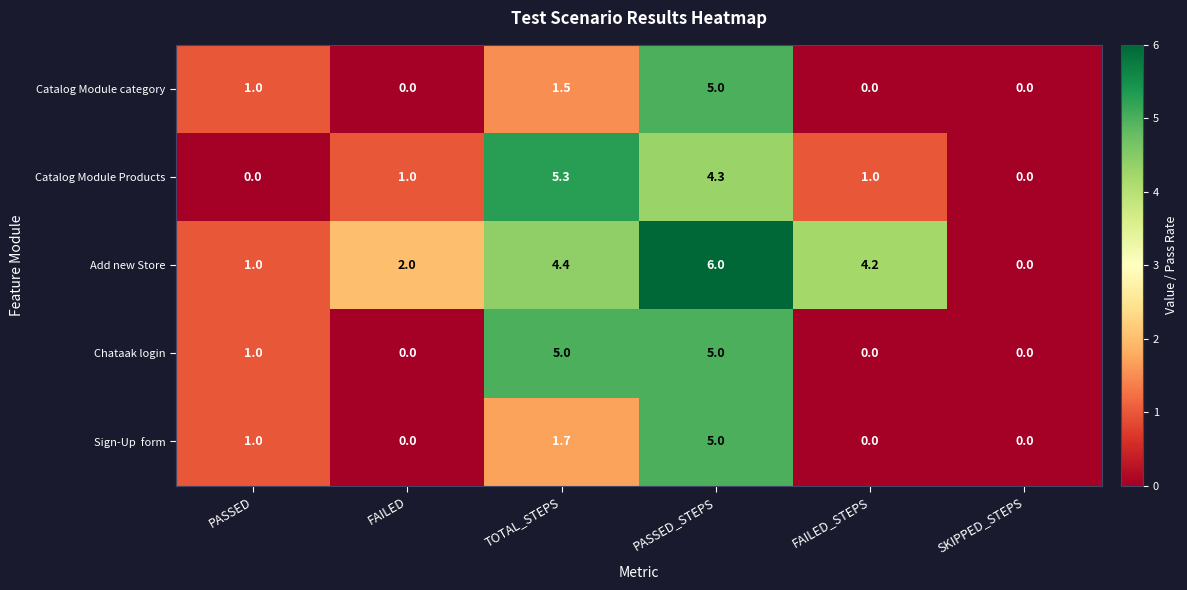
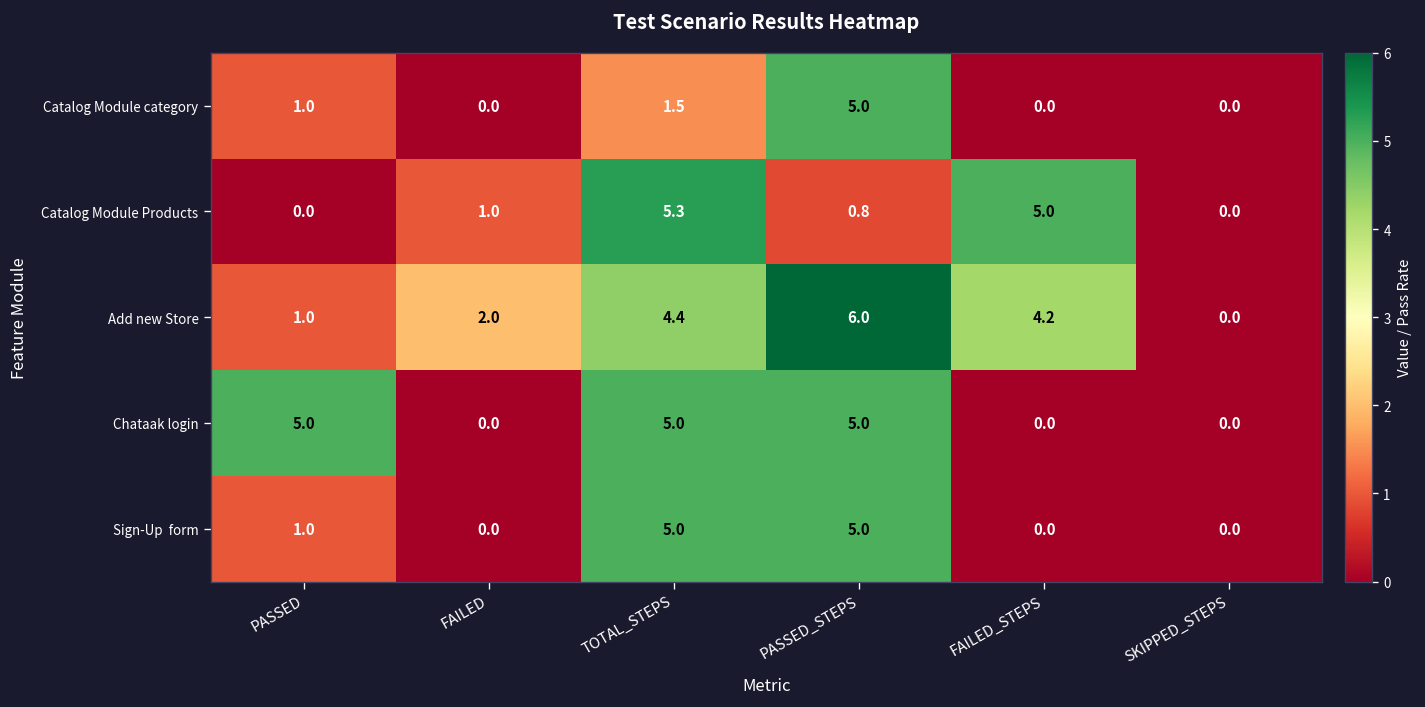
Catalog Module Products, PASSED_STEPS: 4.3 -> 0.8
Catalog Module Products, FAILED_STEPS: 1.0 -> 5.0
Chataak login, PASSED: 1.0 -> 5.0
Sign-Up form, TOTAL_STEPS: 1.7 -> 5.0
